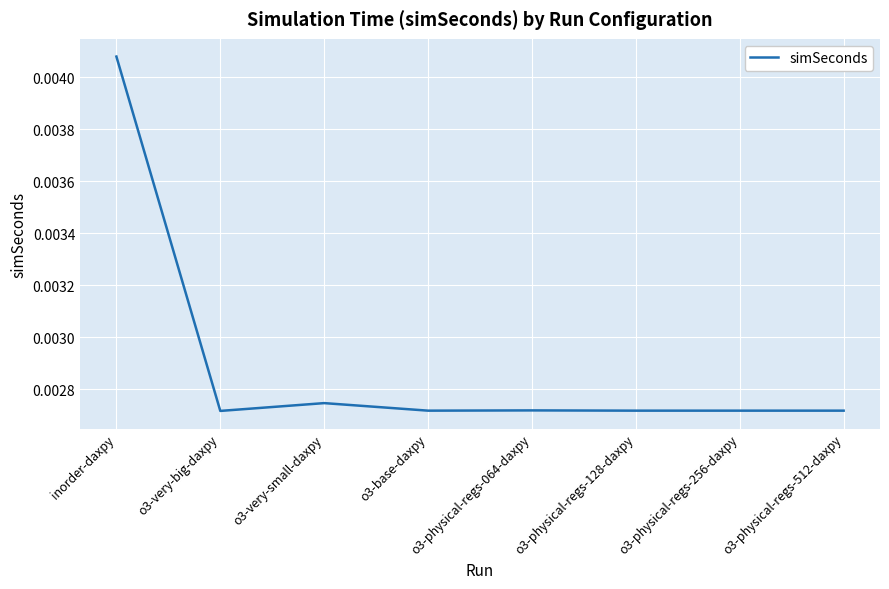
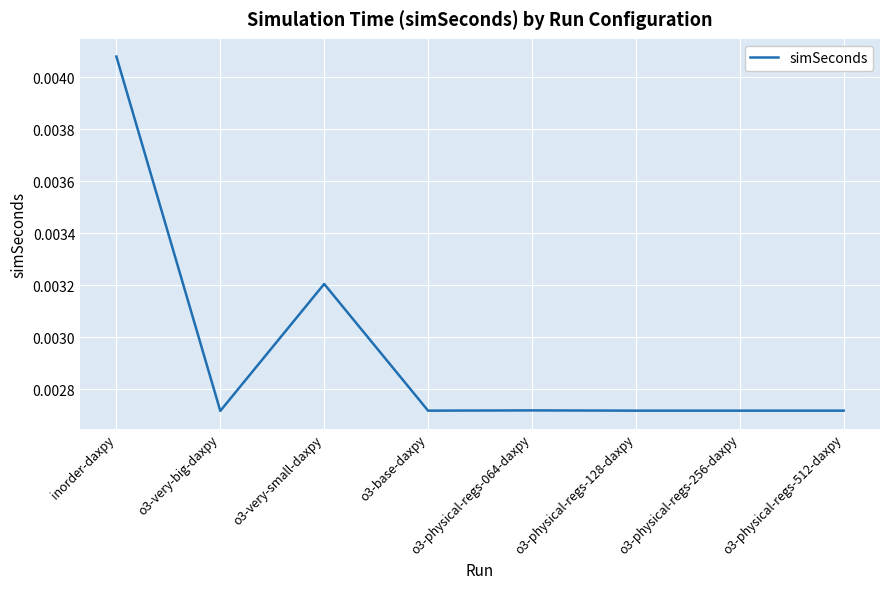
o3-very-small-daxpy: 0.00275 -> 0.00321
